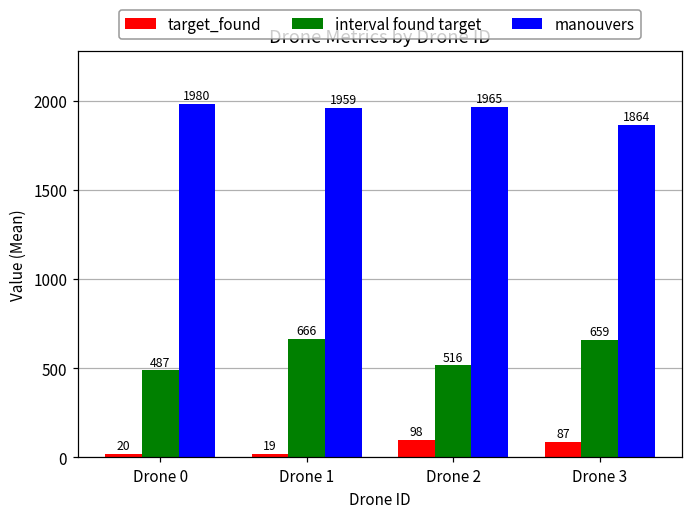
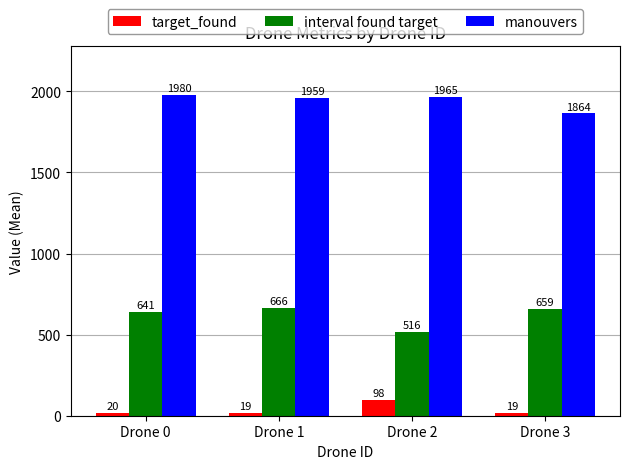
interval found target, Drone 0: 487 -> 641
target_found, Drone 3: 87 -> 19
